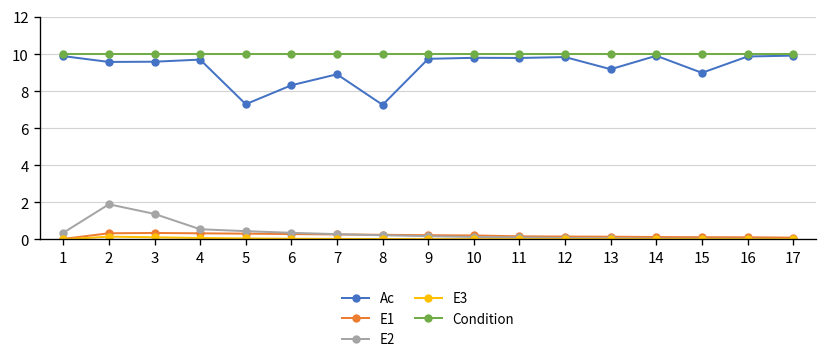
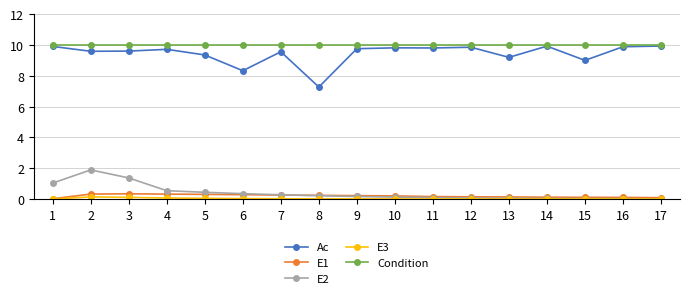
E2, 1: 0.4 -> 1.0
Ac, 5: 7.3 -> 9.3
Ac, 7: 8.9 -> 9.6
